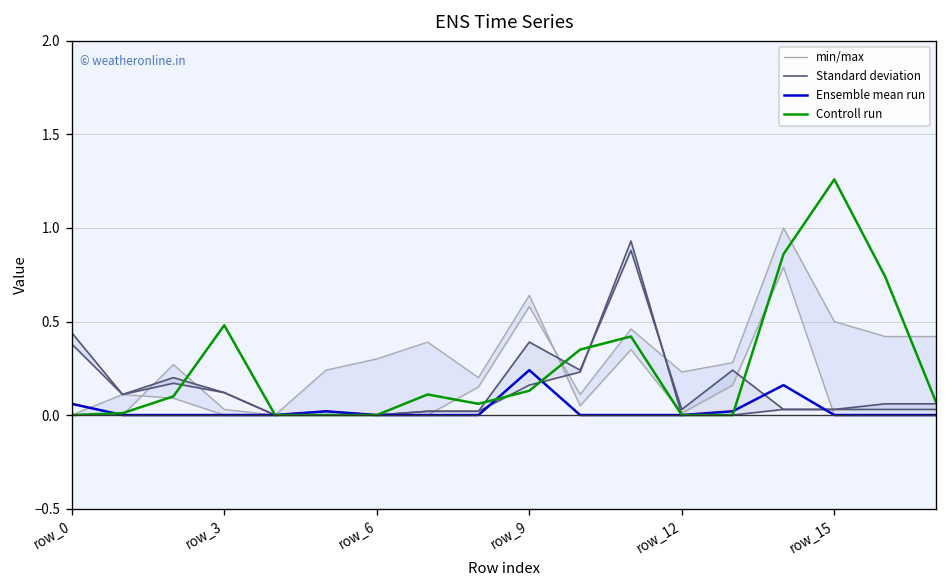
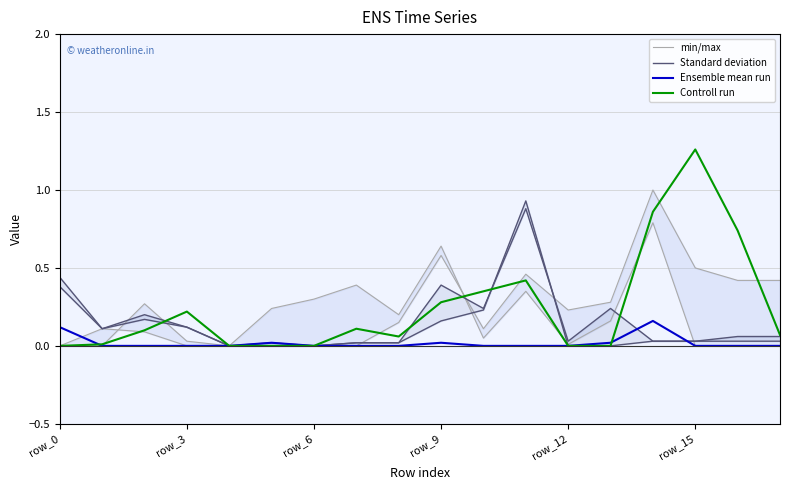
Ensemble mean run, row_0: 0.06 -> 0.12
Controll run, row_3: 0.48 -> 0.22
Ensemble mean run, row_9: 0.24 -> 0.02
Controll run, row_9: 0.13 -> 0.28
